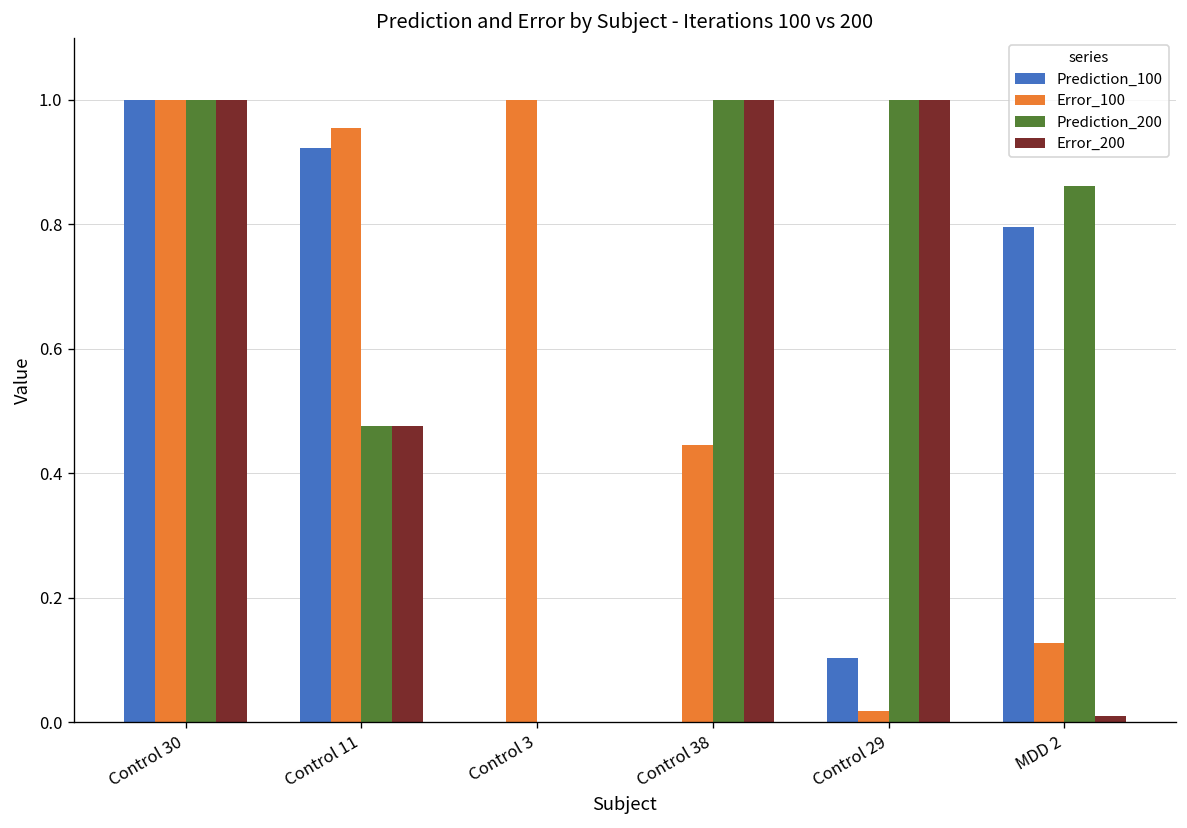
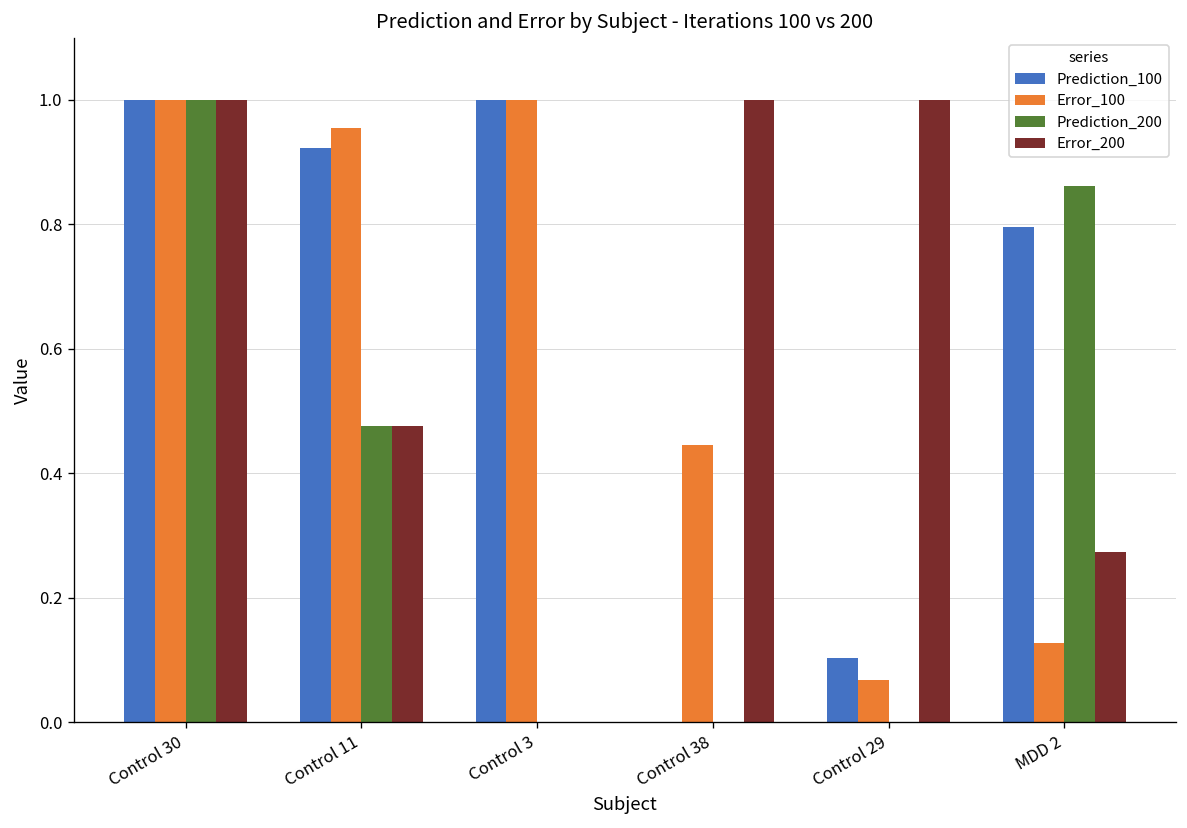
Prediction_100, Control 3: 0 -> 1
Prediction_200, Control 38: 1 -> 0
Error_100, Control 29: 0.02 -> 0.07
Prediction_200, Control 29: 1 -> 0
Error_200, MDD 2: 0.01 -> 0.27
